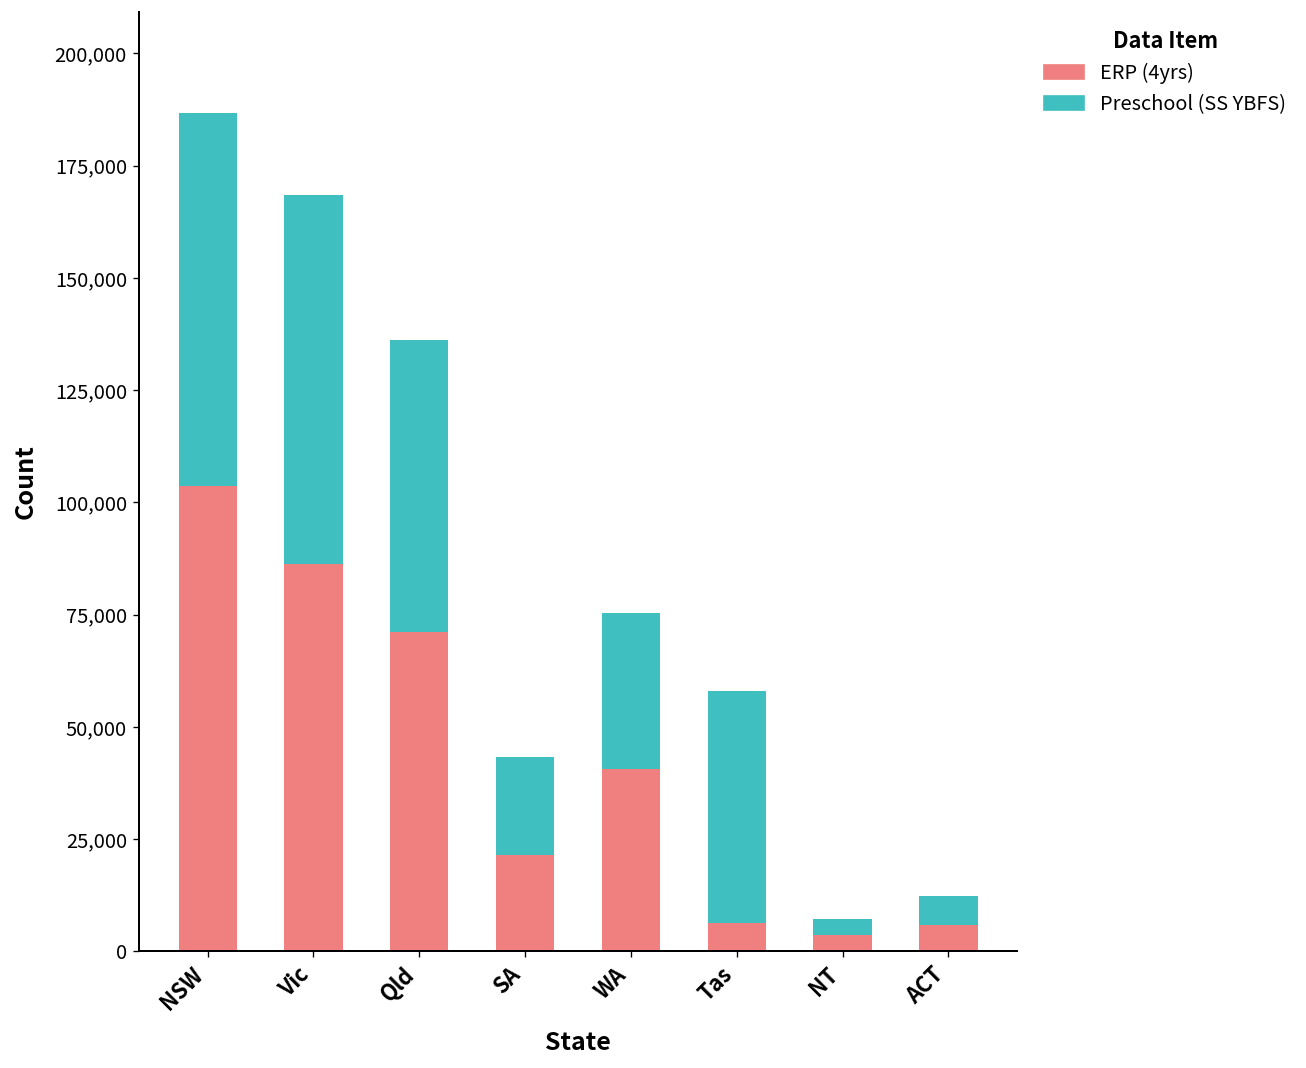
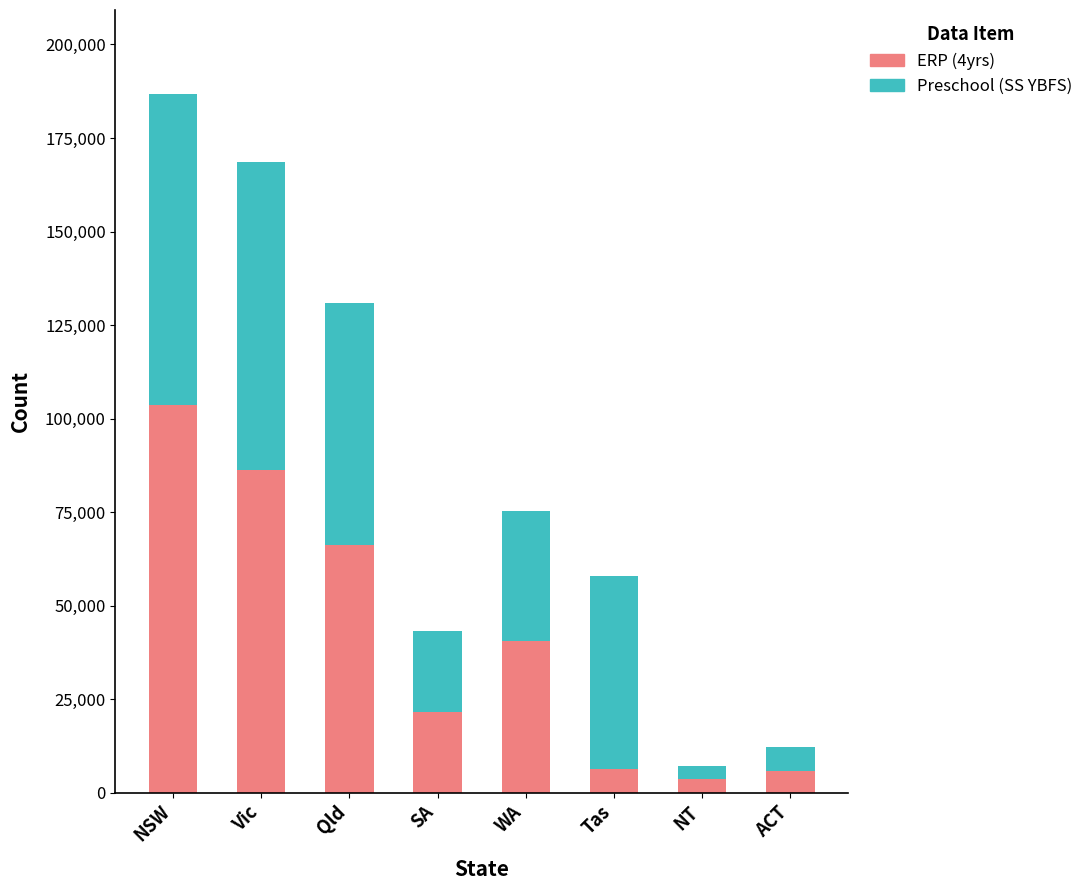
ERP (4yrs), Qld: 71,000 -> 66,000
